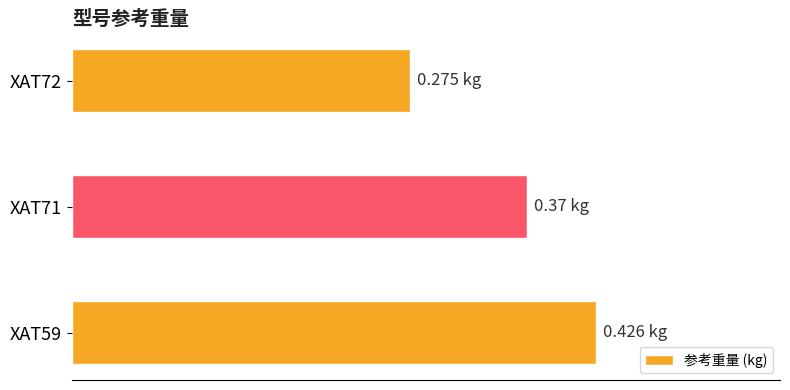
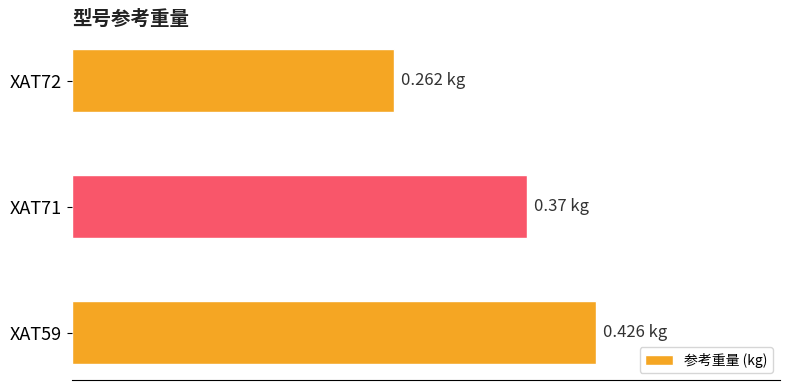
XAT72: 0.275 -> 0.262
